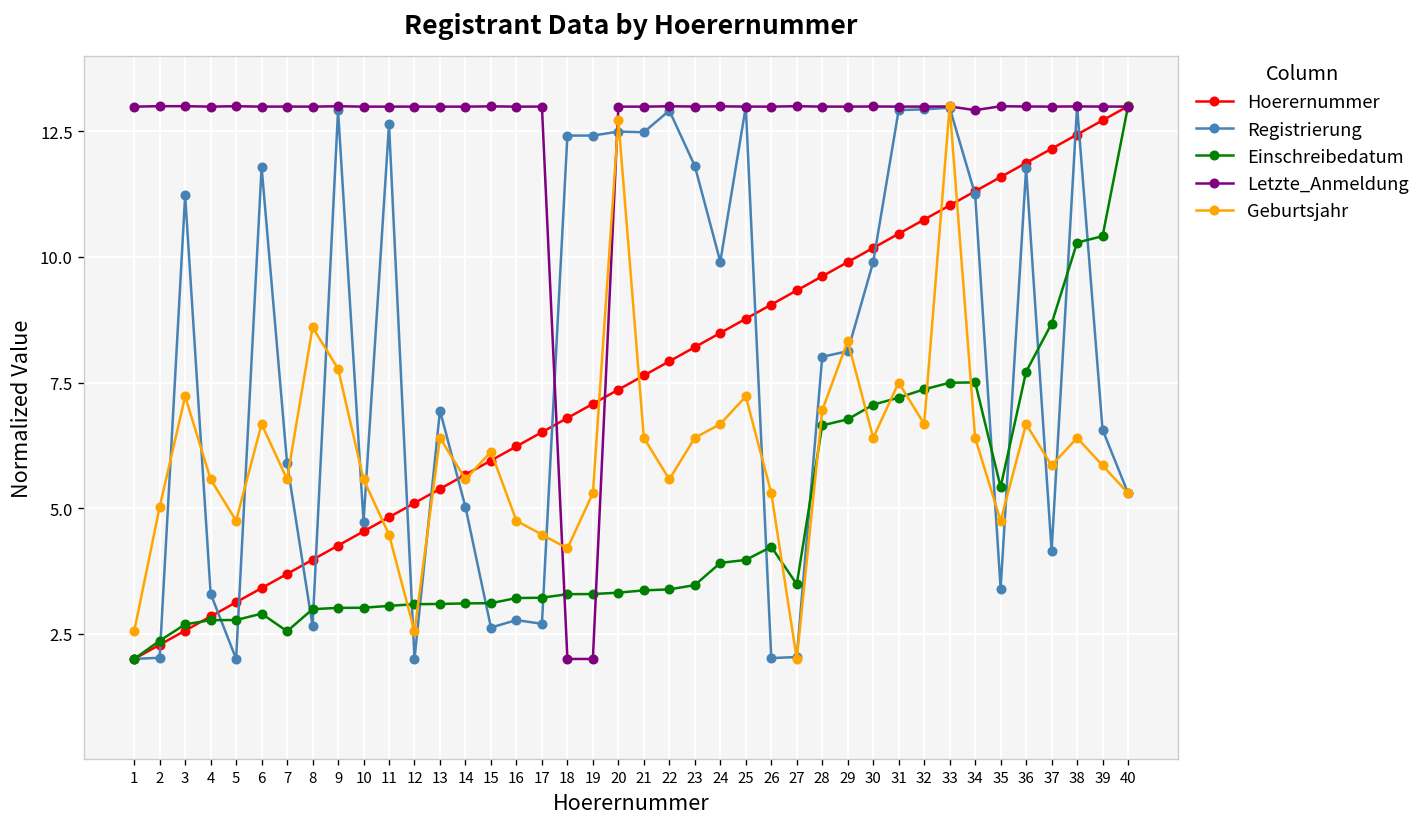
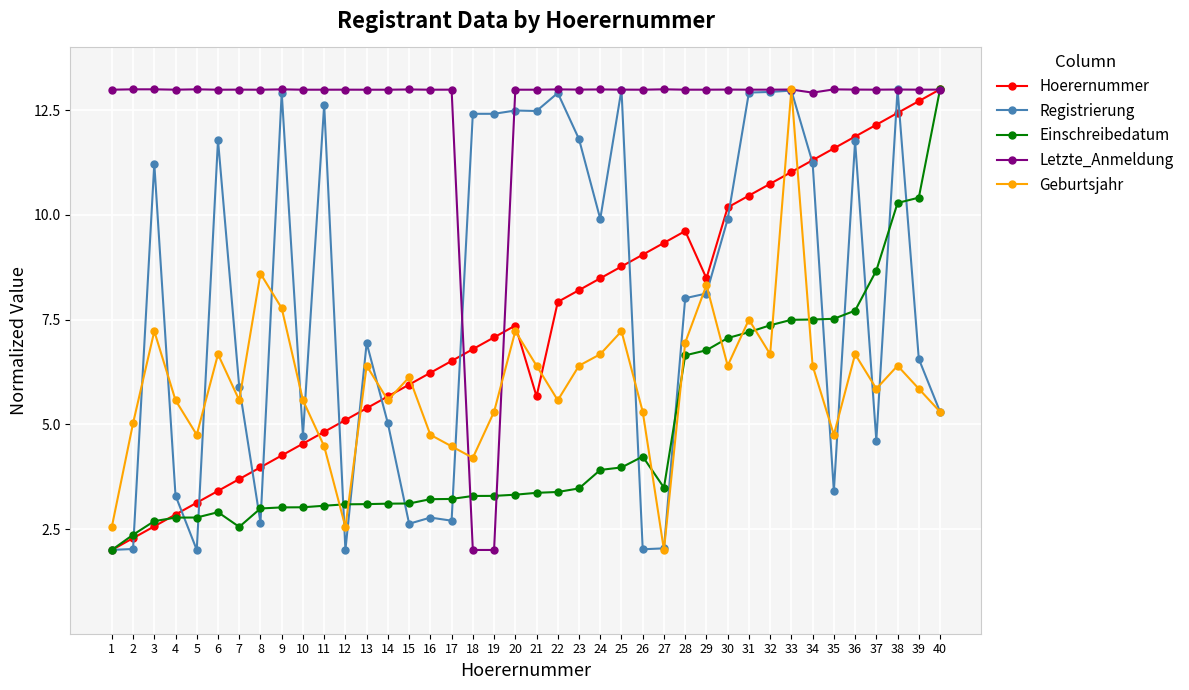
Geburtsjahr, 20: 12.7 -> 7.2
Hoerernummer, 21: 7.6 -> 5.7
Hoerernummer, 29: 9.9 -> 8.5
Einschreibedatum, 35: 5.4 -> 7.5
Registrierung, 37: 4.1 -> 4.6
